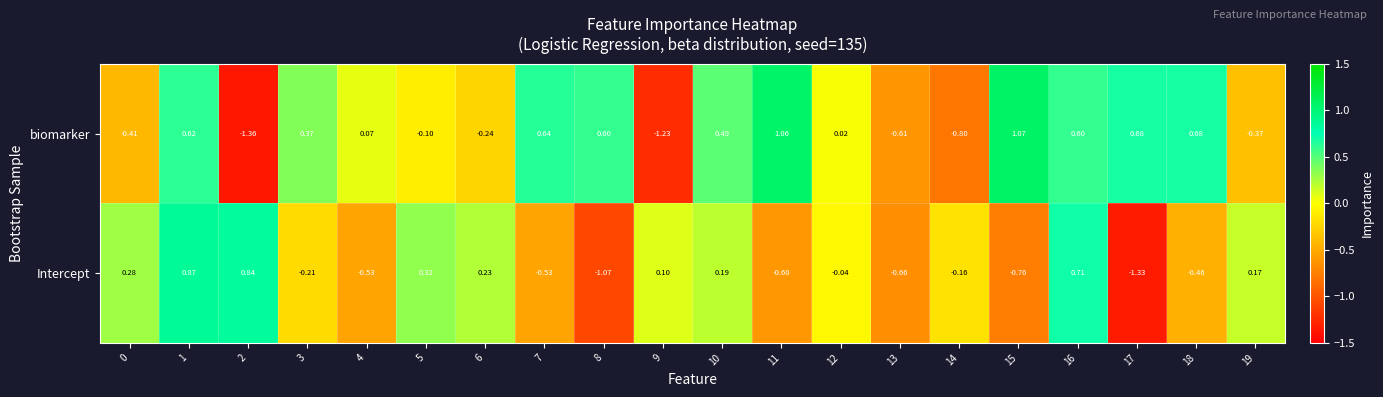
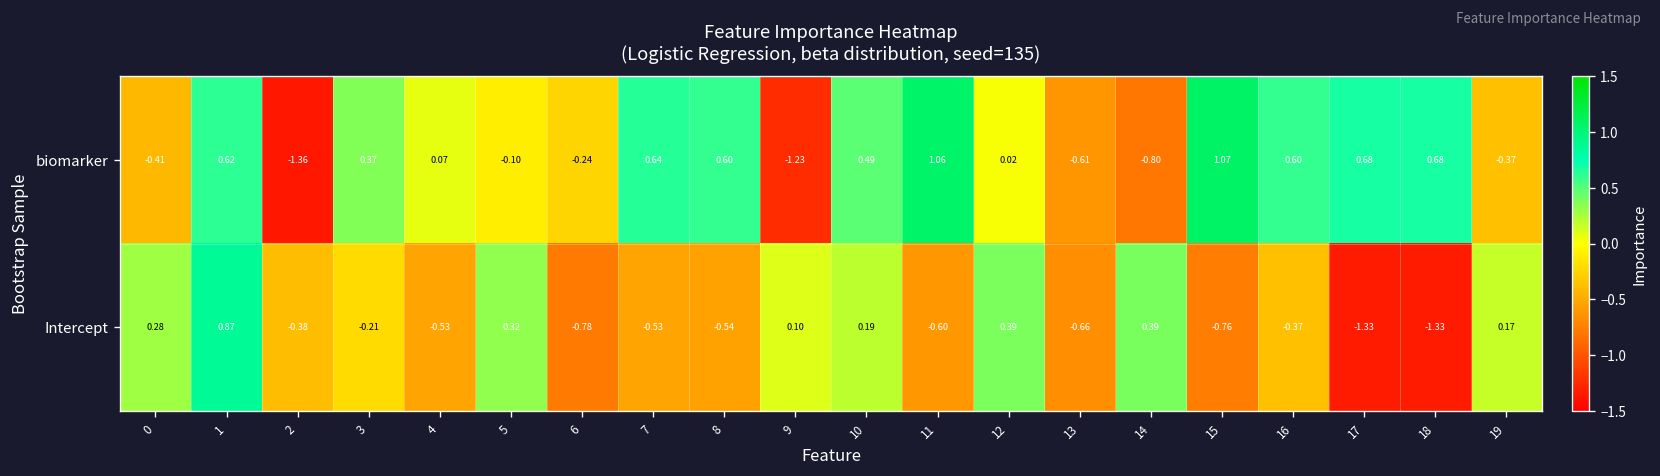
Intercept, 2: 0.84 -> -0.38
Intercept, 6: 0.23 -> -0.78
Intercept, 8: -1.07 -> -0.54
Intercept, 12: -0.04 -> 0.39
Intercept, 14: -0.16 -> 0.39
Intercept, 16: 0.71 -> -0.37
Intercept, 18: -0.46 -> -1.33
